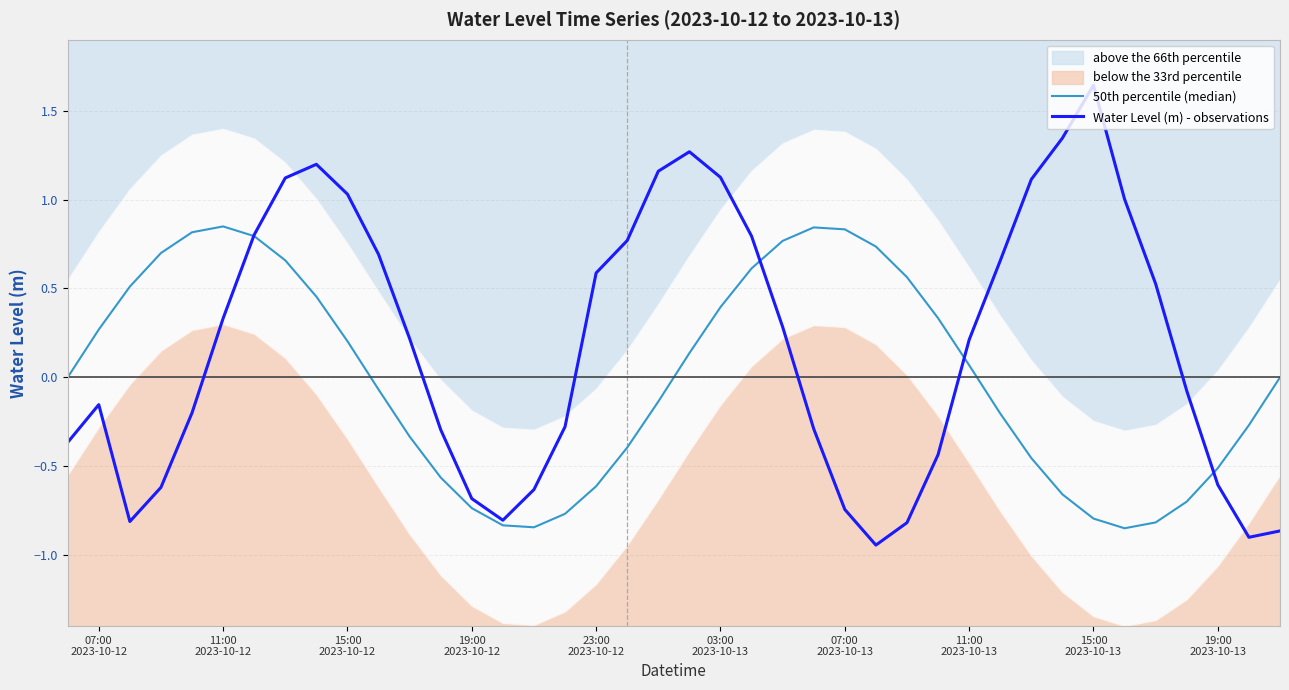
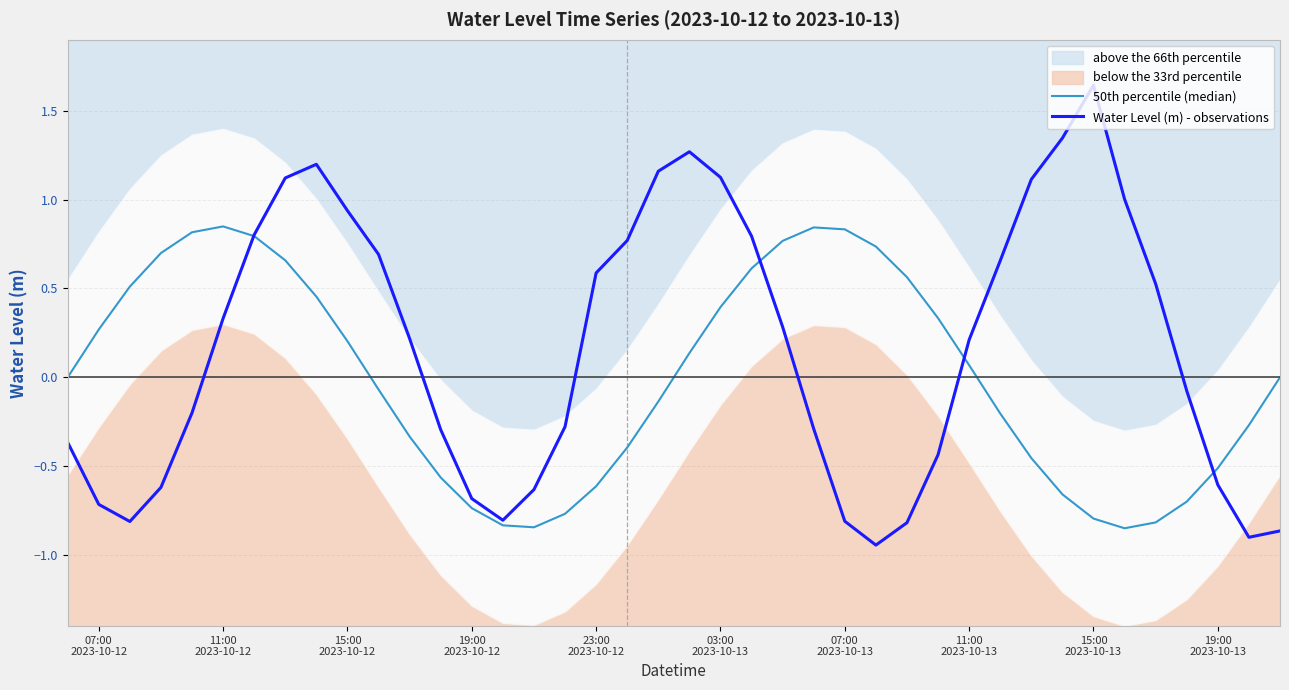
Water Level (m) - observations, 07:00 2023-10-12: -0.15 -> -0.71
Water Level (m) - observations, 15:00 2023-10-12: 1.03 -> 0.94
Water Level (m) - observations, 07:00 2023-10-13: -0.74 -> -0.81
